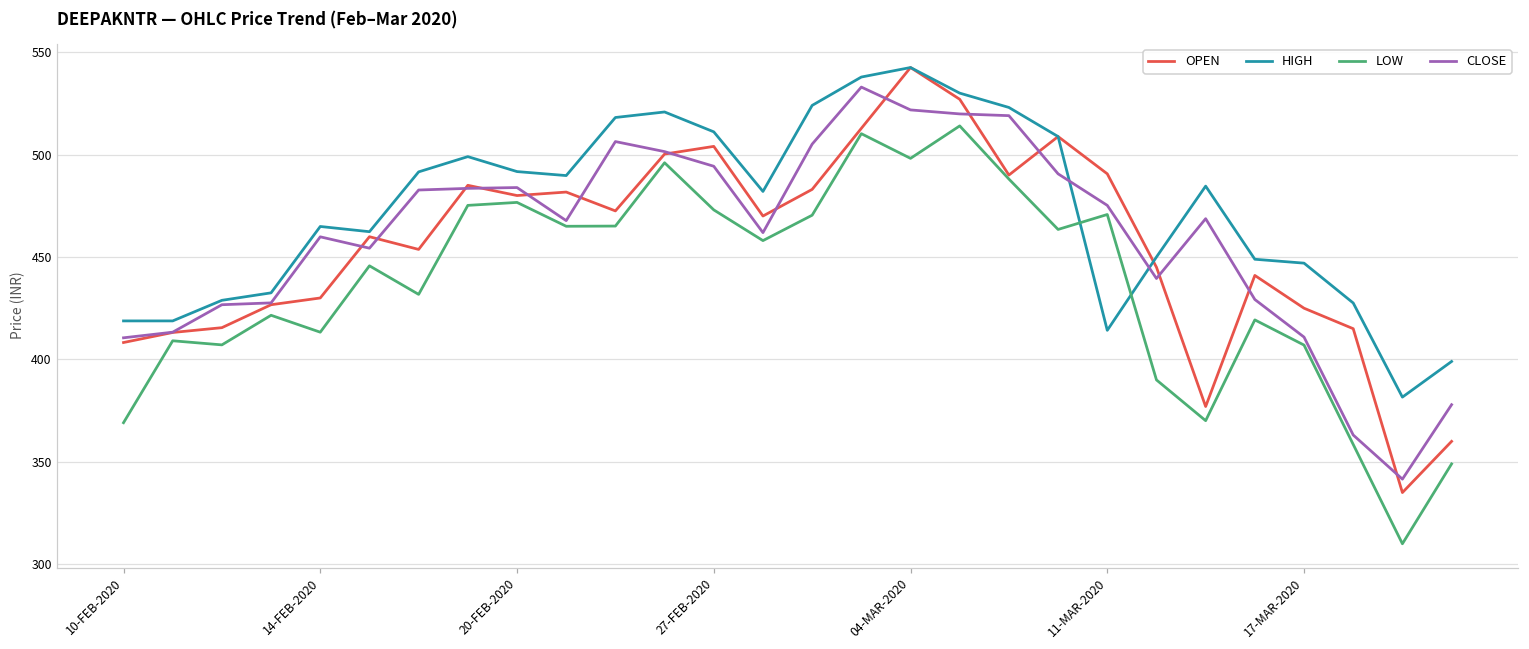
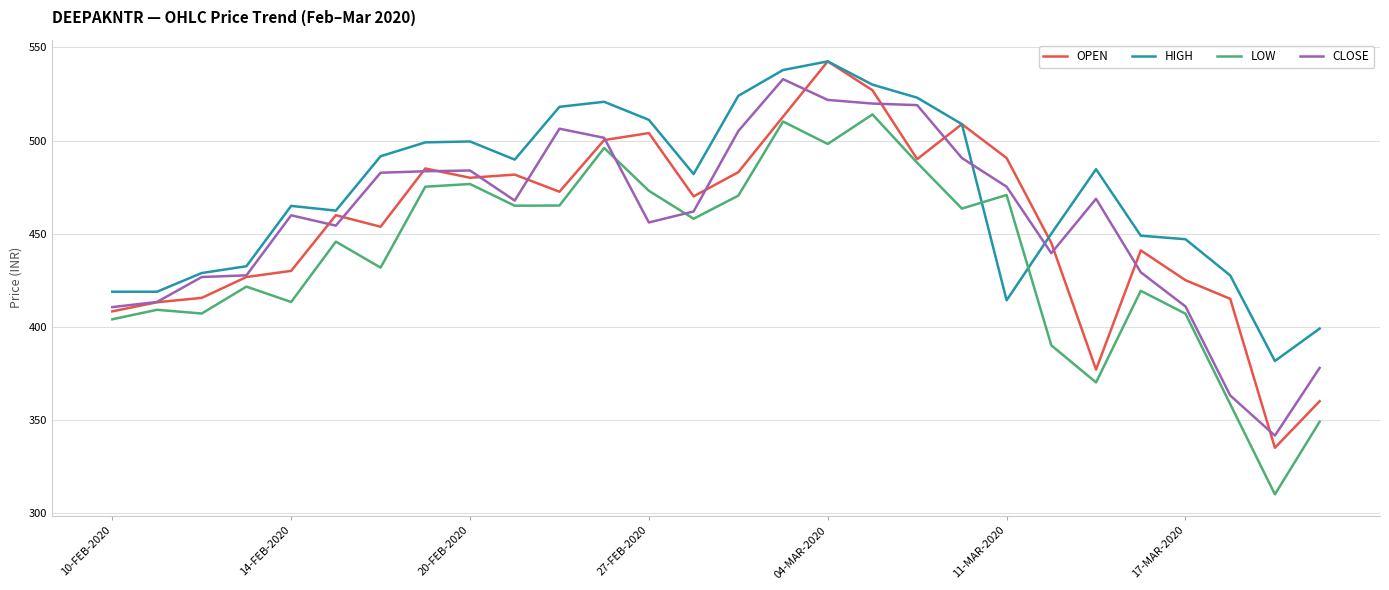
LOW, 10-FEB-2020: 369 -> 404
HIGH, 20-FEB-2020: 492 -> 500
CLOSE, 27-FEB-2020: 494 -> 456
